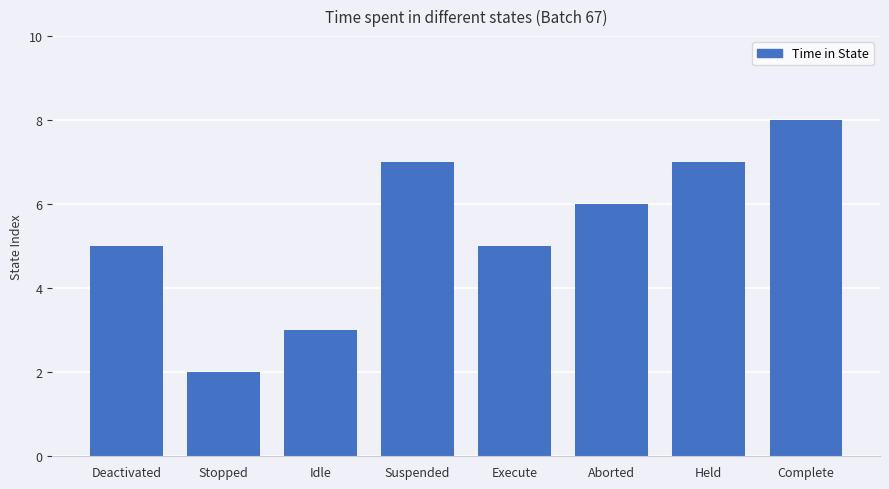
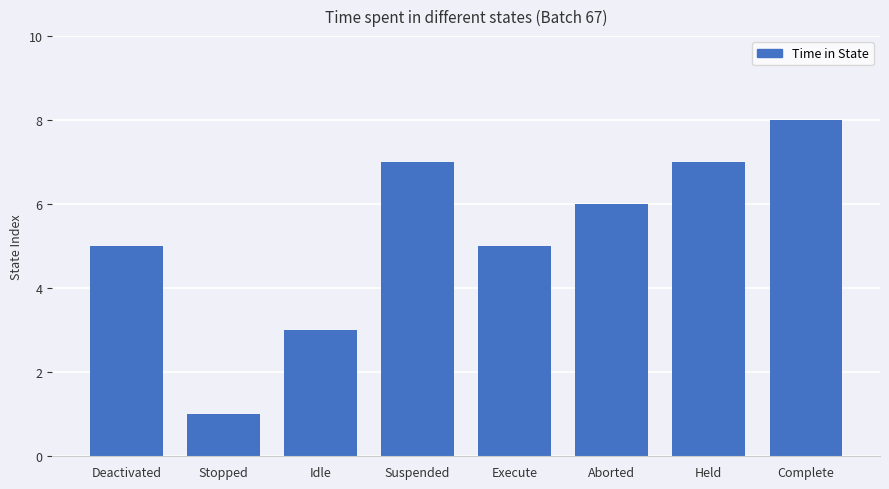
Stopped: 2 -> 1
